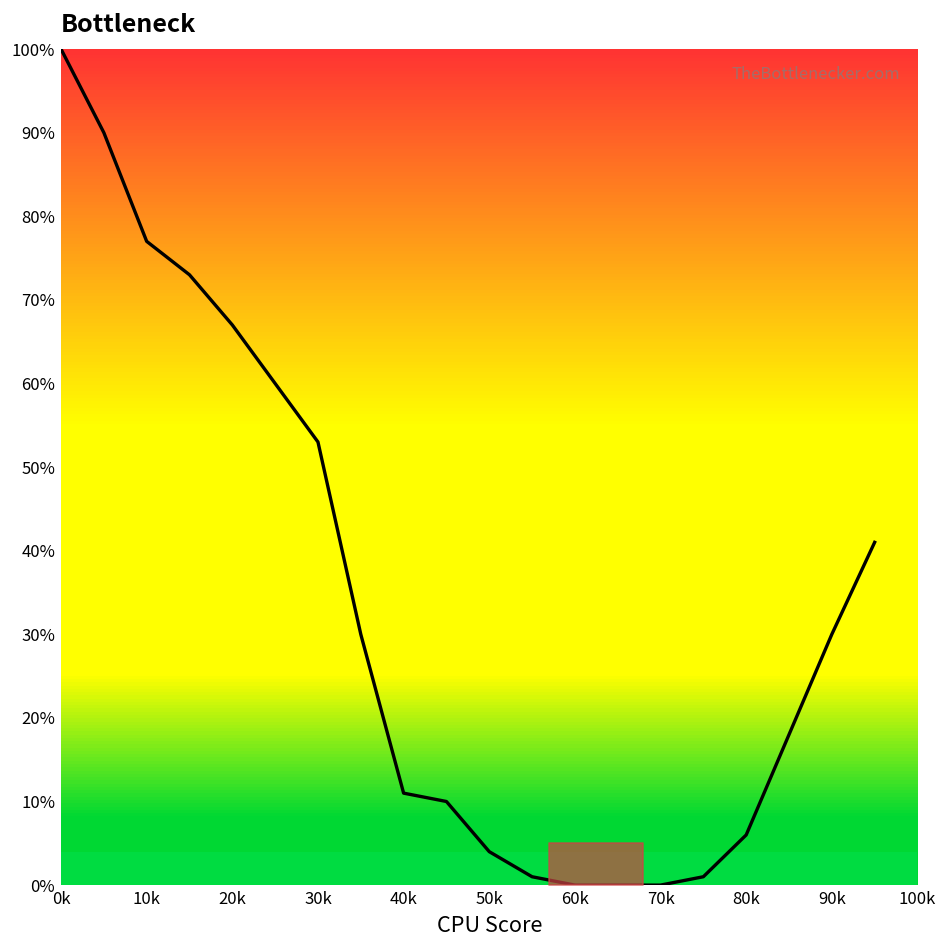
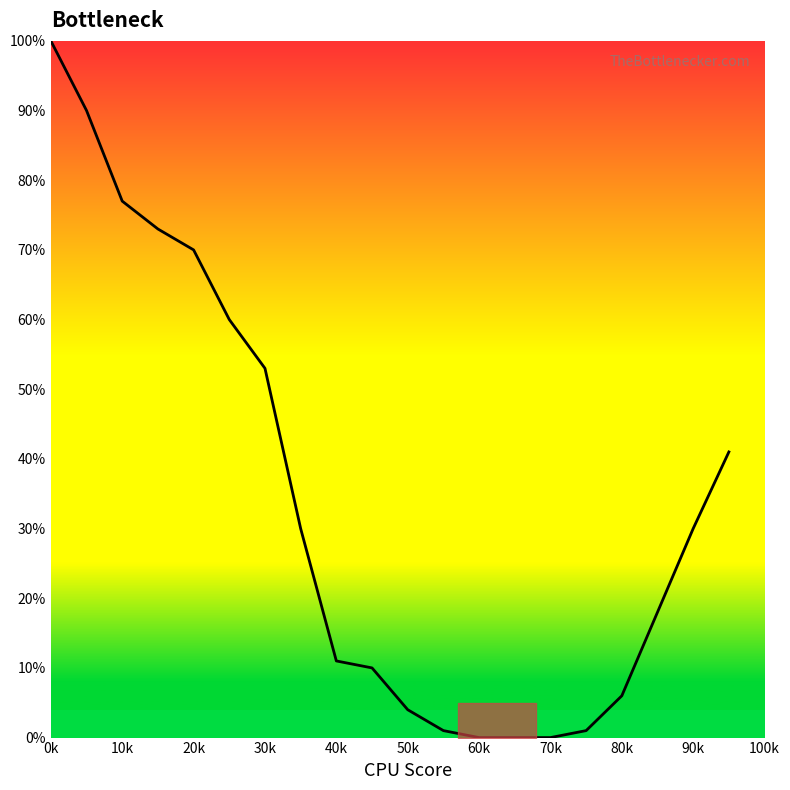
20k: 67% -> 70%
